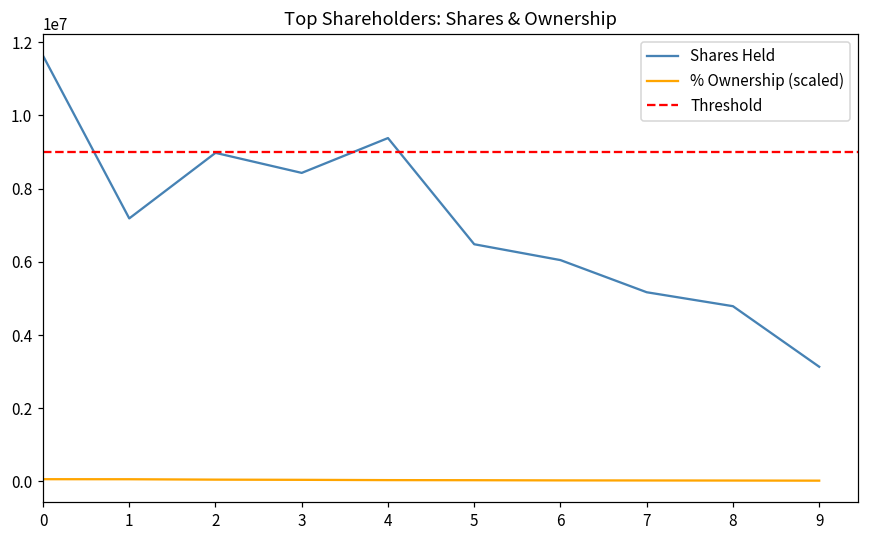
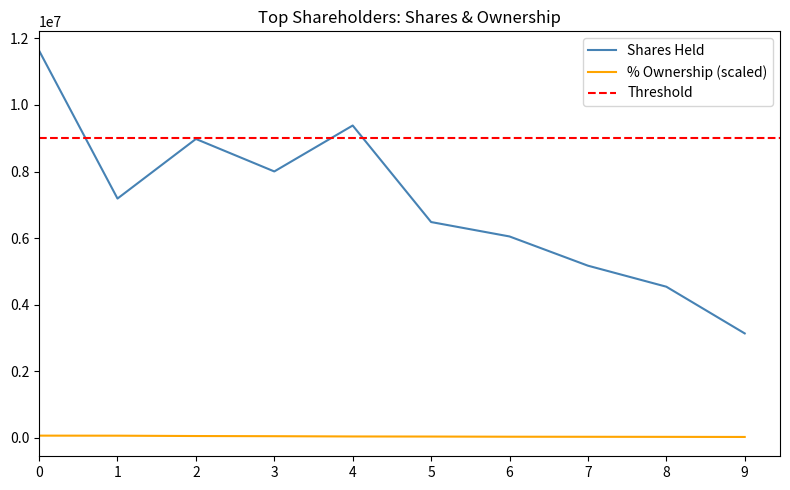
Shares Held, 3: 8400000 -> 8000000
Shares Held, 8: 4800000 -> 4500000
